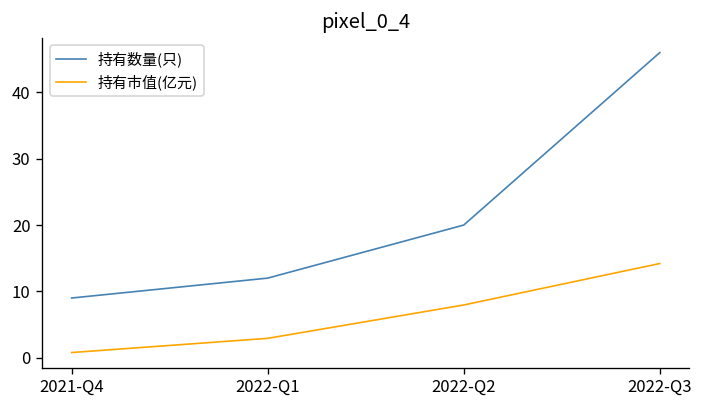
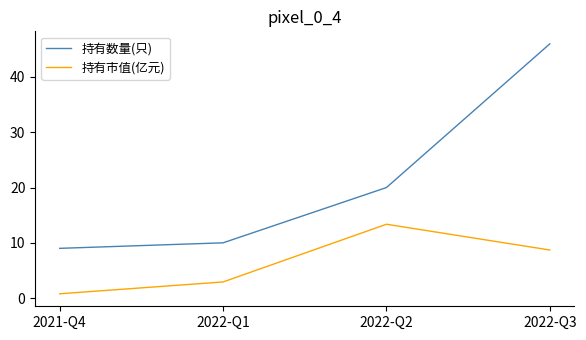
持有数量(只), 2022-Q1: 12 -> 10
持有市值(亿元), 2022-Q2: 8 -> 13
持有市值(亿元), 2022-Q3: 14 -> 9
